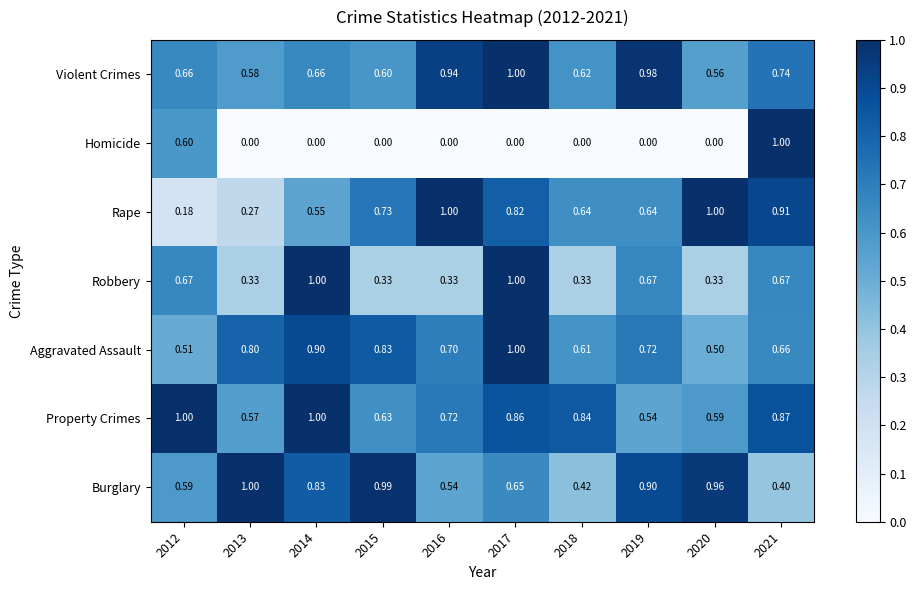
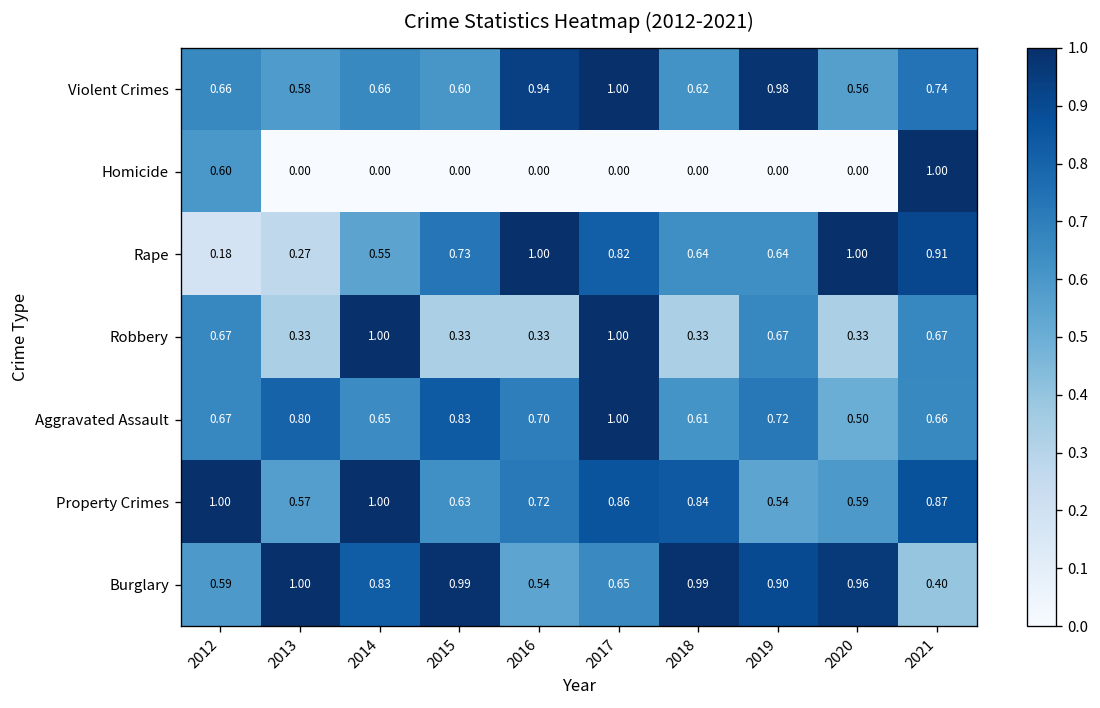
Aggravated Assault, 2012: 0.51 -> 0.67
Aggravated Assault, 2014: 0.90 -> 0.65
Burglary, 2018: 0.42 -> 0.99
